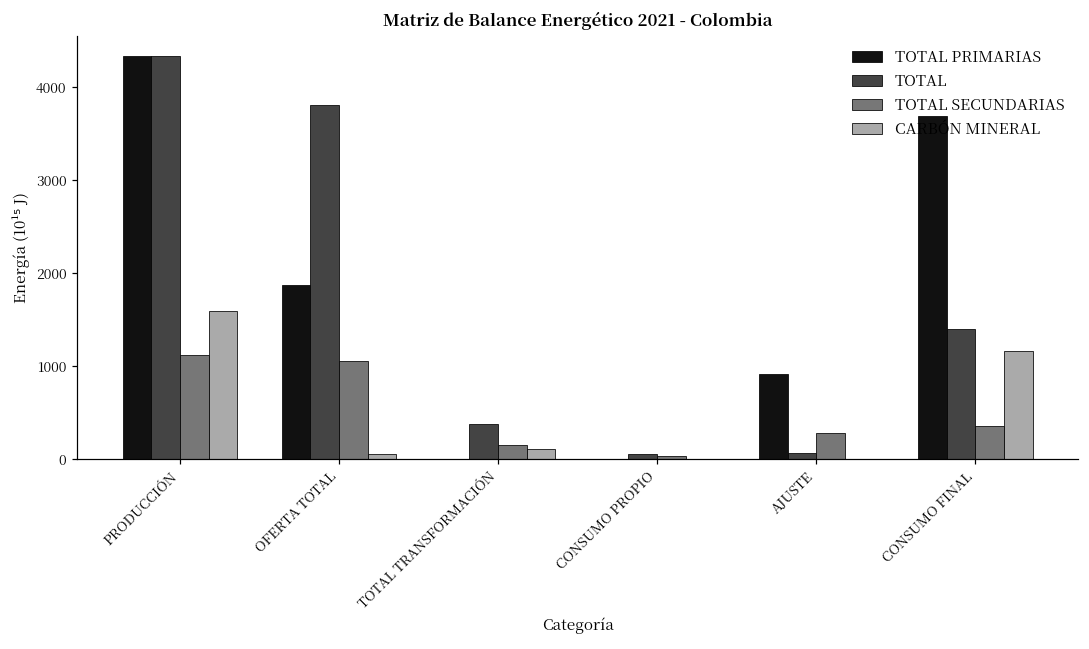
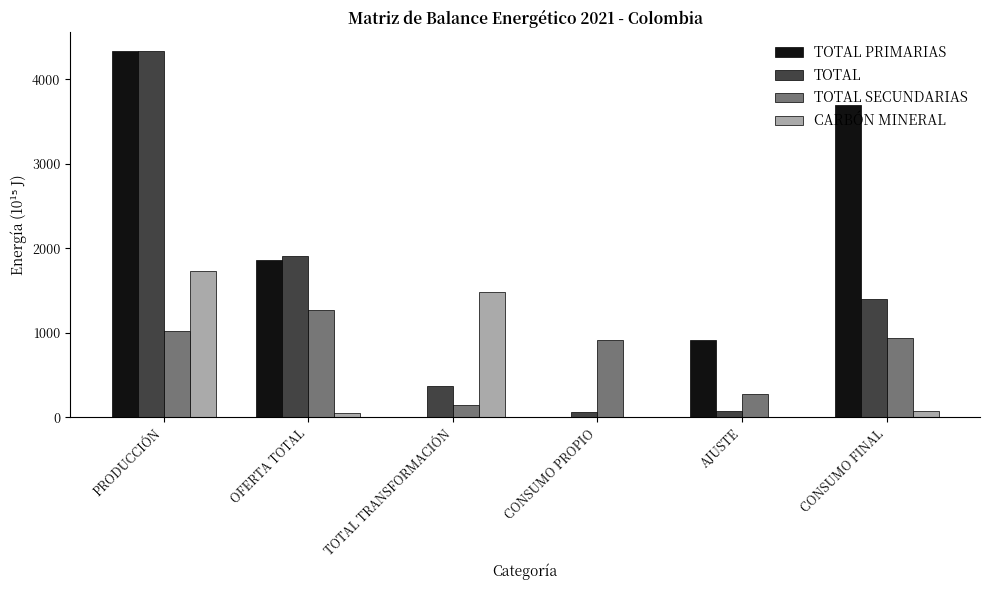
TOTAL SECUNDARIAS, PRODUCCIÓN: 1100 -> 1000
CARBÓN MINERAL, PRODUCCIÓN: 1600 -> 1700
TOTAL, OFERTA TOTAL: 3800 -> 1900
TOTAL SECUNDARIAS, OFERTA TOTAL: 1100 -> 1300
CARBÓN MINERAL, TOTAL TRANSFORMACIÓN: 100 -> 1500
TOTAL SECUNDARIAS, CONSUMO PROPIO: 0 -> 900
TOTAL SECUNDARIAS, CONSUMO FINAL: 400 -> 900
CARBÓN MINERAL, CONSUMO FINAL: 1200 -> 100
